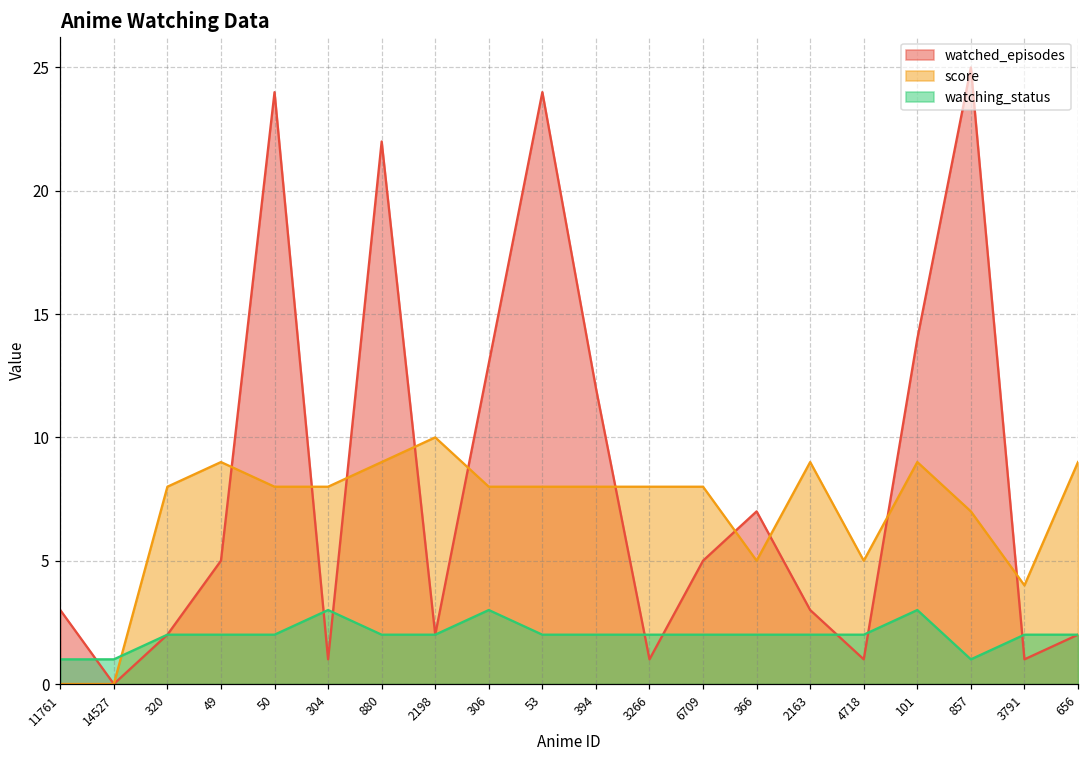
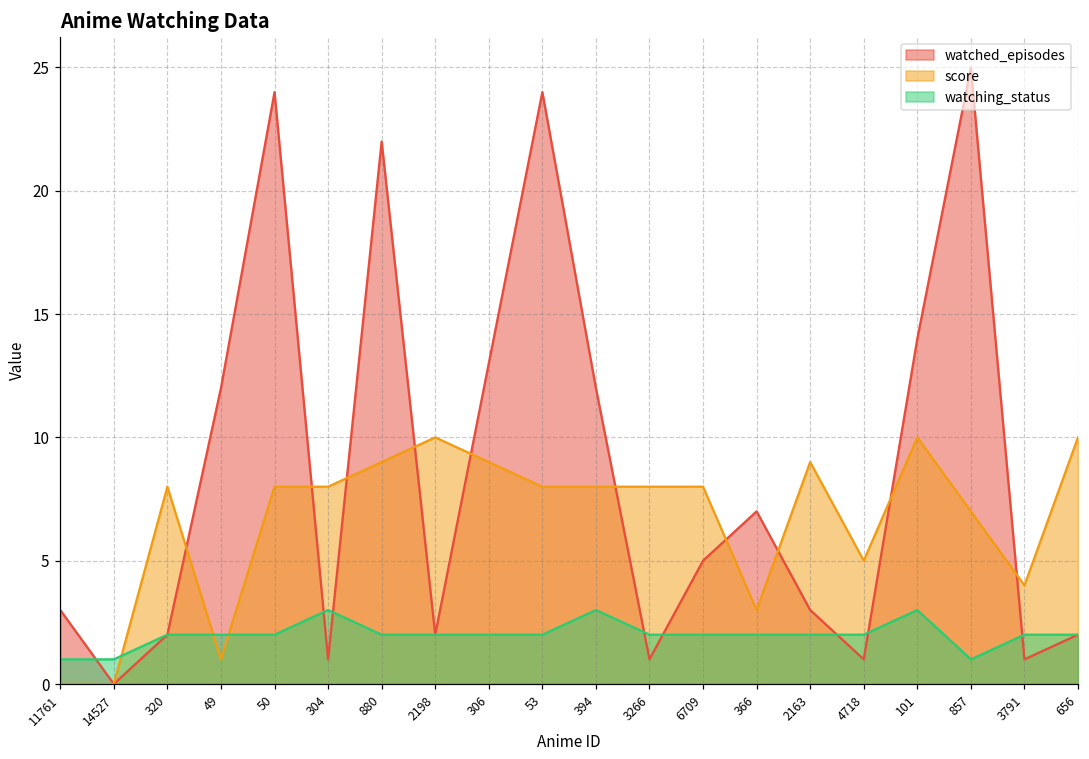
watched_episodes, 49: 5 -> 12
score, 49: 9 -> 1
score, 306: 8 -> 9
watching_status, 306: 3 -> 2
watching_status, 394: 2 -> 3
score, 366: 5 -> 3
score, 101: 9 -> 10
score, 656: 9 -> 10
